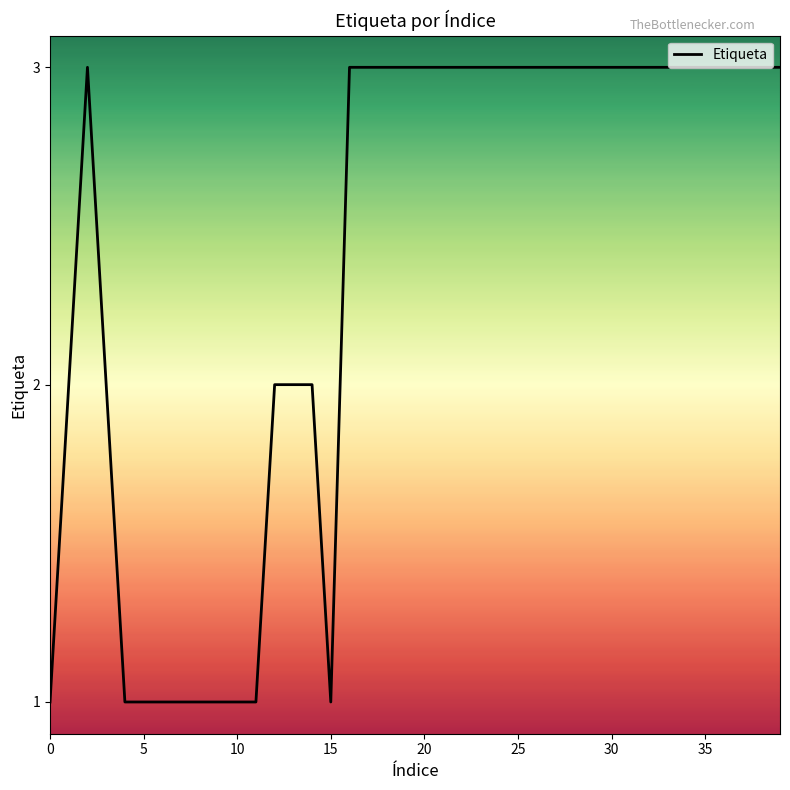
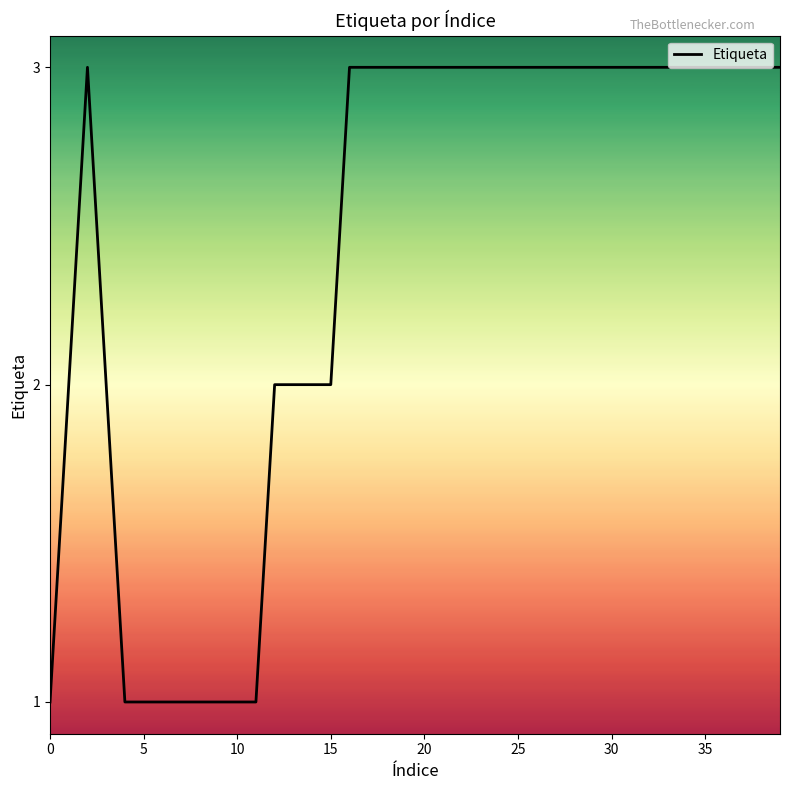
15: 1 -> 2
